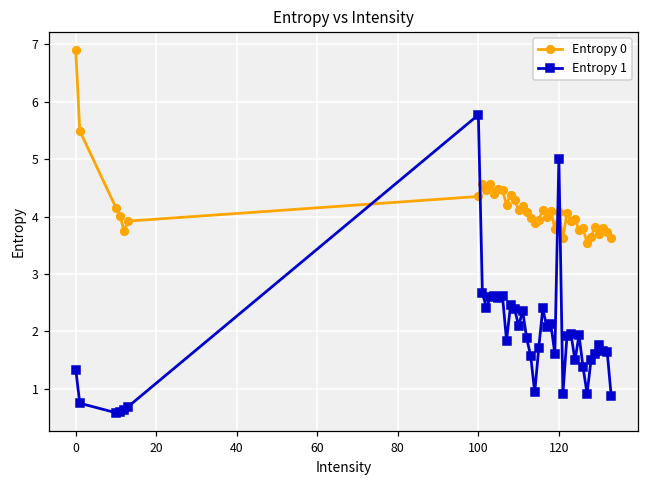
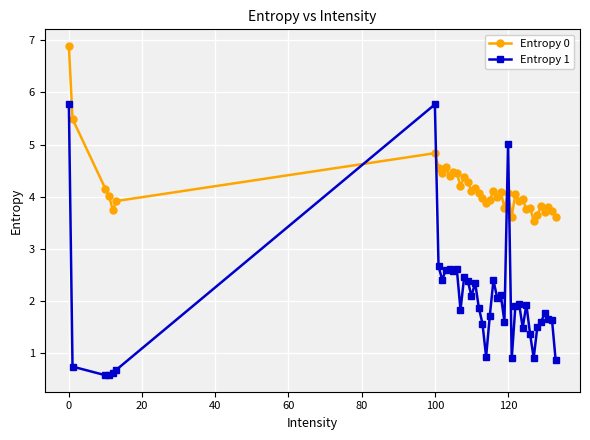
Entropy 1, 0: 1.3 -> 5.8
Entropy 0, 100: 4.3 -> 4.8
